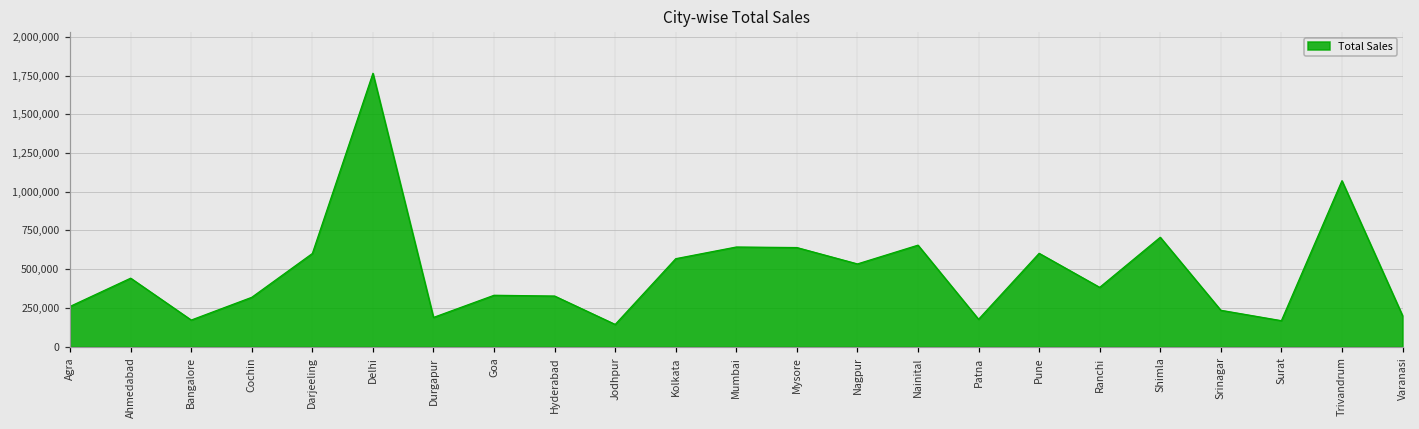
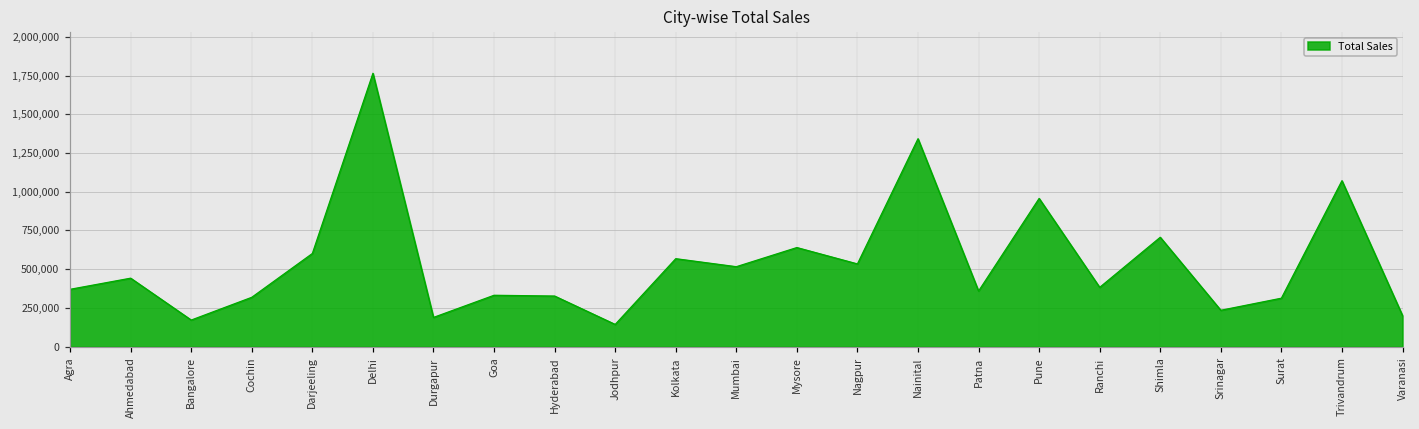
Agra: 260,000 -> 370,000
Mumbai: 640,000 -> 520,000
Nainital: 660,000 -> 1,340,000
Patna: 180,000 -> 360,000
Pune: 600,000 -> 960,000
Surat: 170,000 -> 310,000
